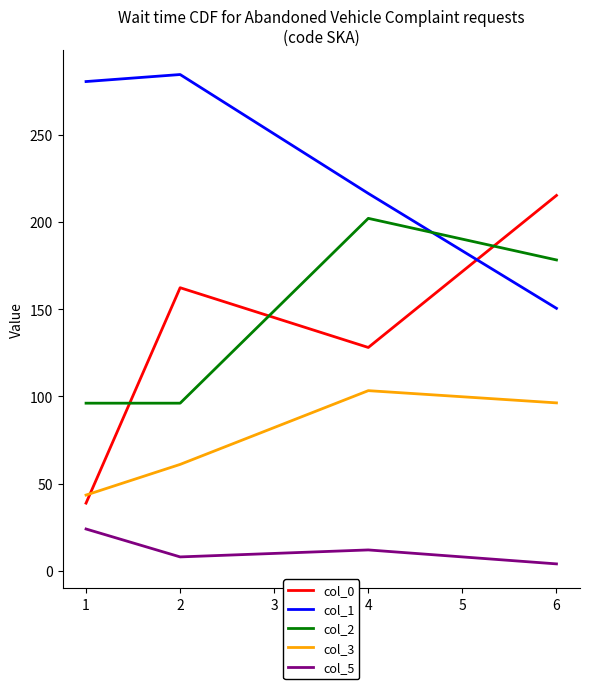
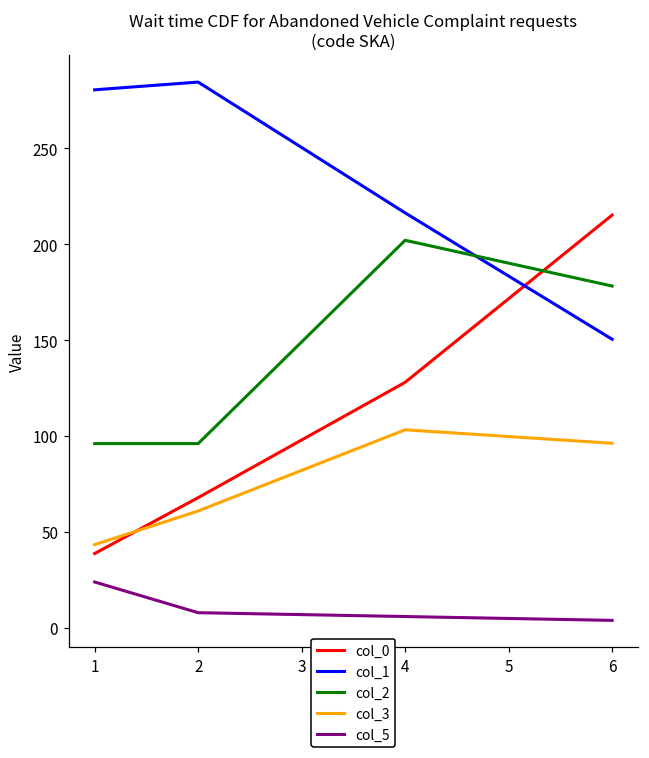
col_0, 2: 162 -> 68
col_5, 4: 12 -> 6
